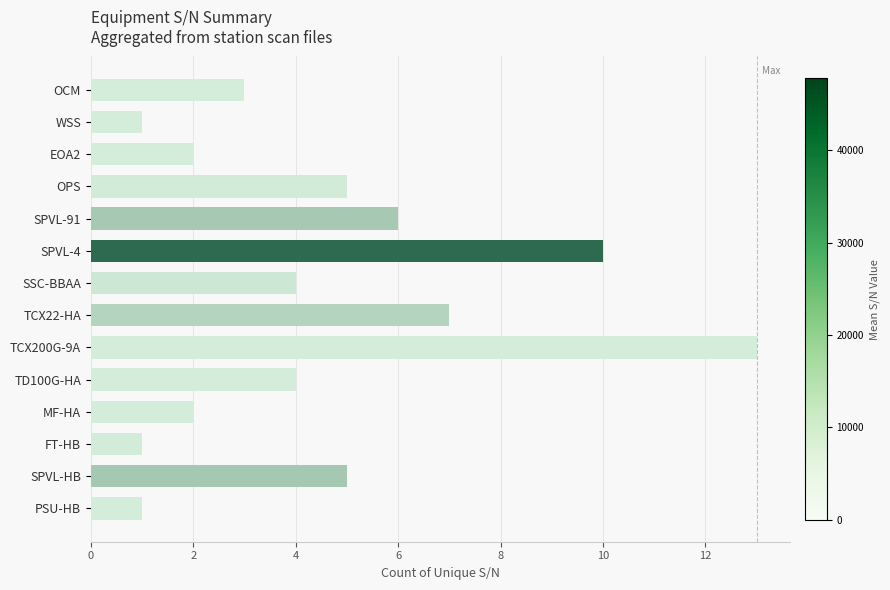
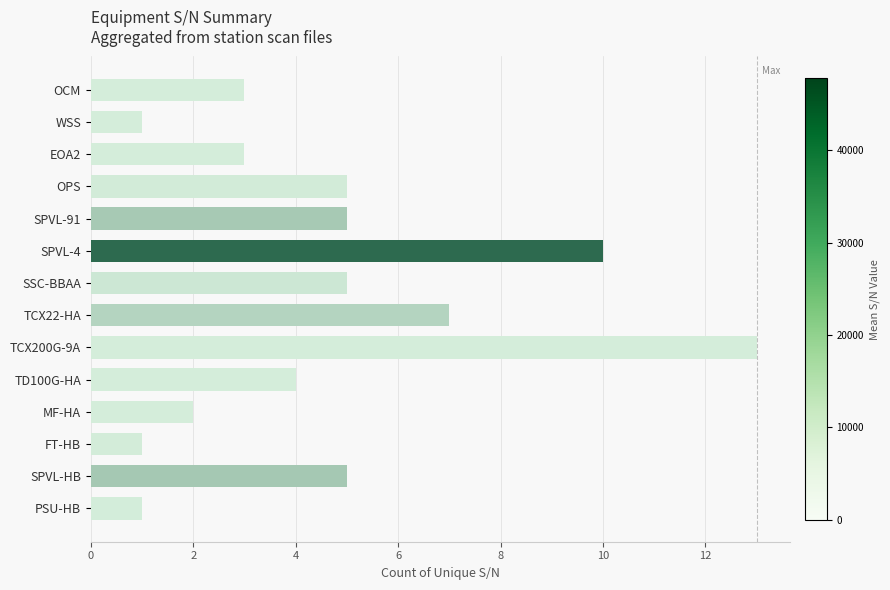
EOA2: 2 -> 3
SPVL-91: 6 -> 5
SSC-BBAA: 4 -> 5
